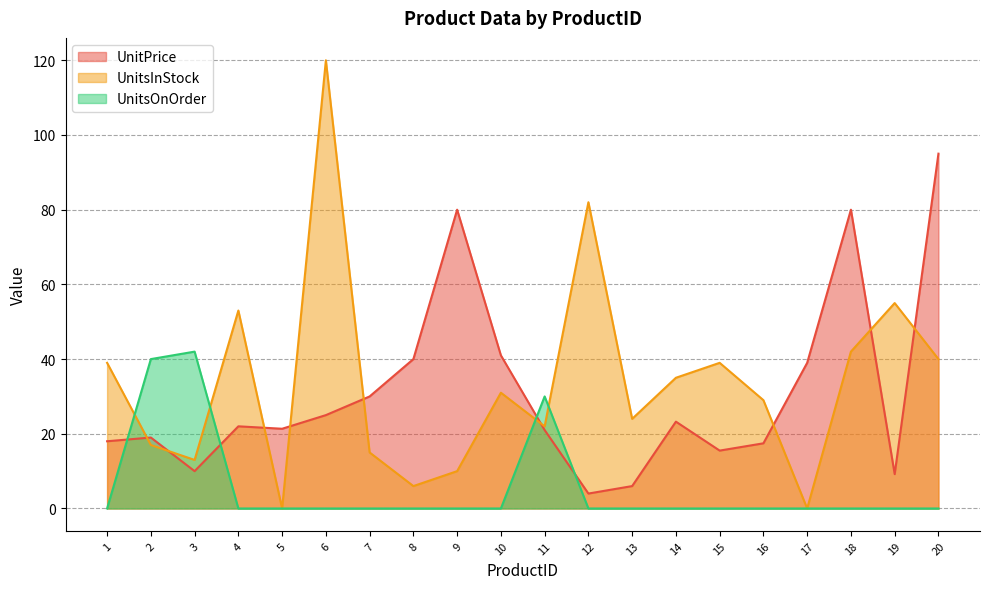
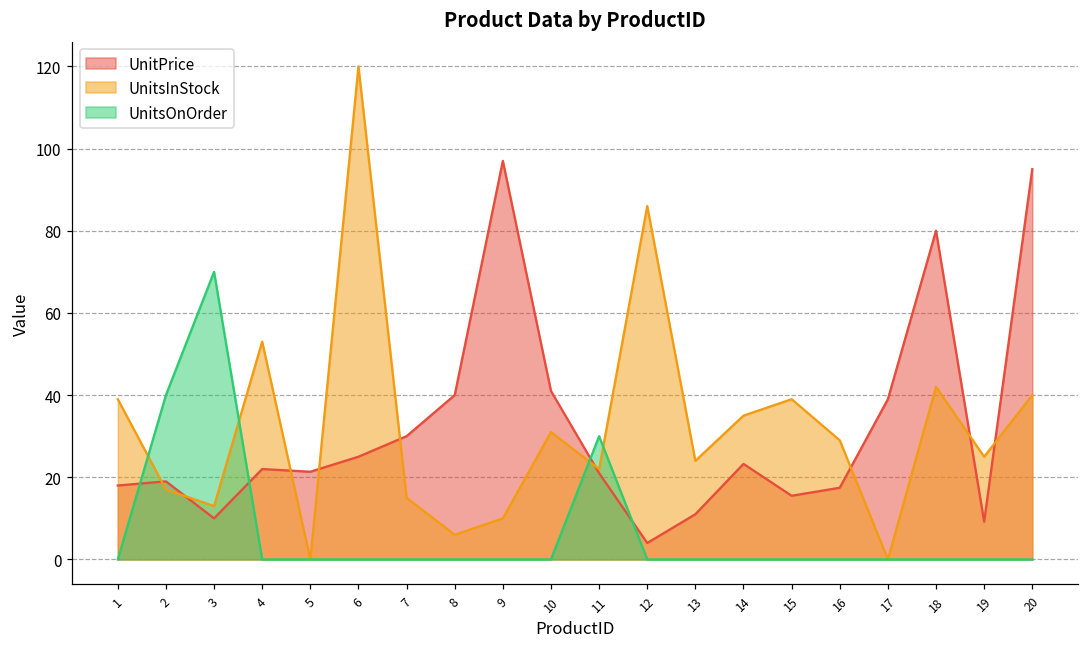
UnitsOnOrder, 3: 42 -> 70
UnitPrice, 9: 80 -> 97
UnitsInStock, 12: 82 -> 86
UnitPrice, 13: 6 -> 11
UnitsInStock, 19: 55 -> 25
